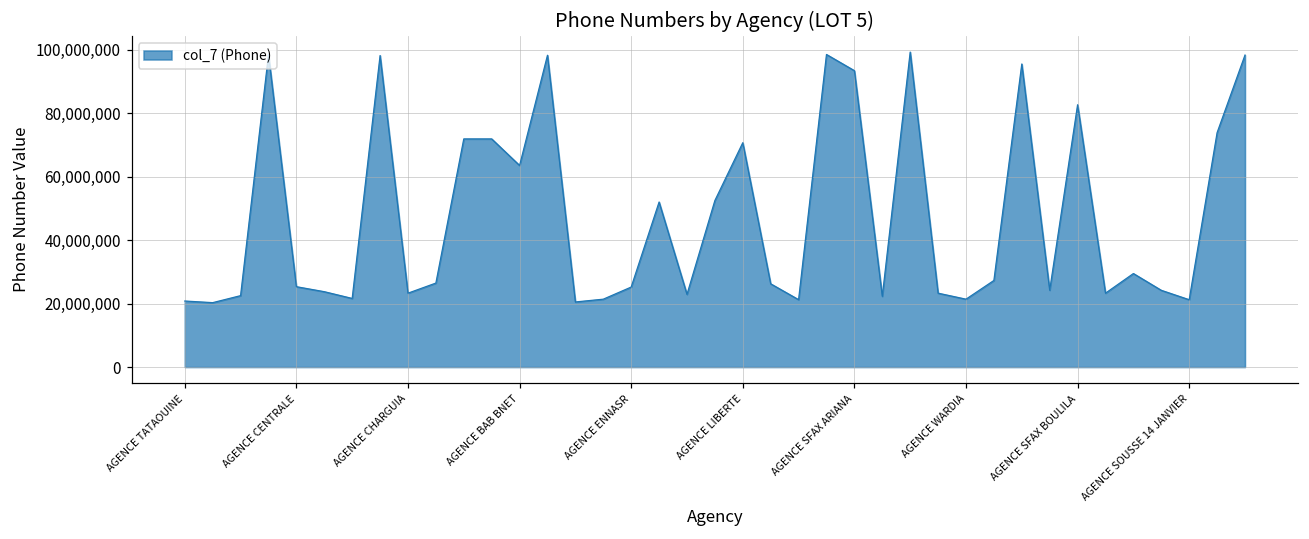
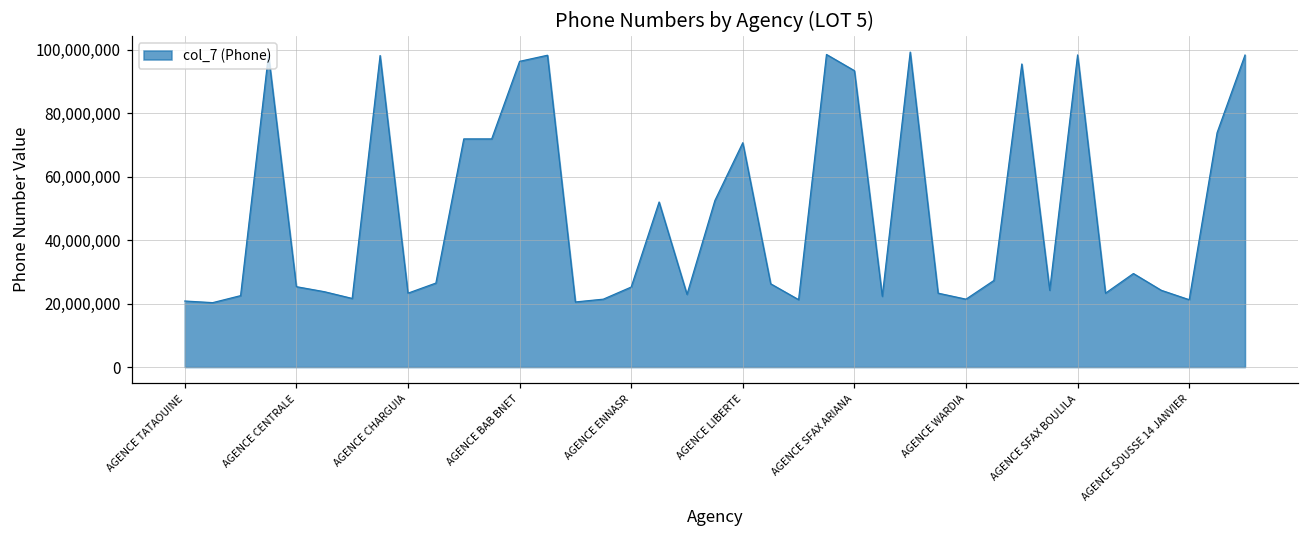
AGENCE BAB BNET: 64,000,000 -> 96,000,000
AGENCE SFAX BOULILA: 83,000,000 -> 98,000,000
